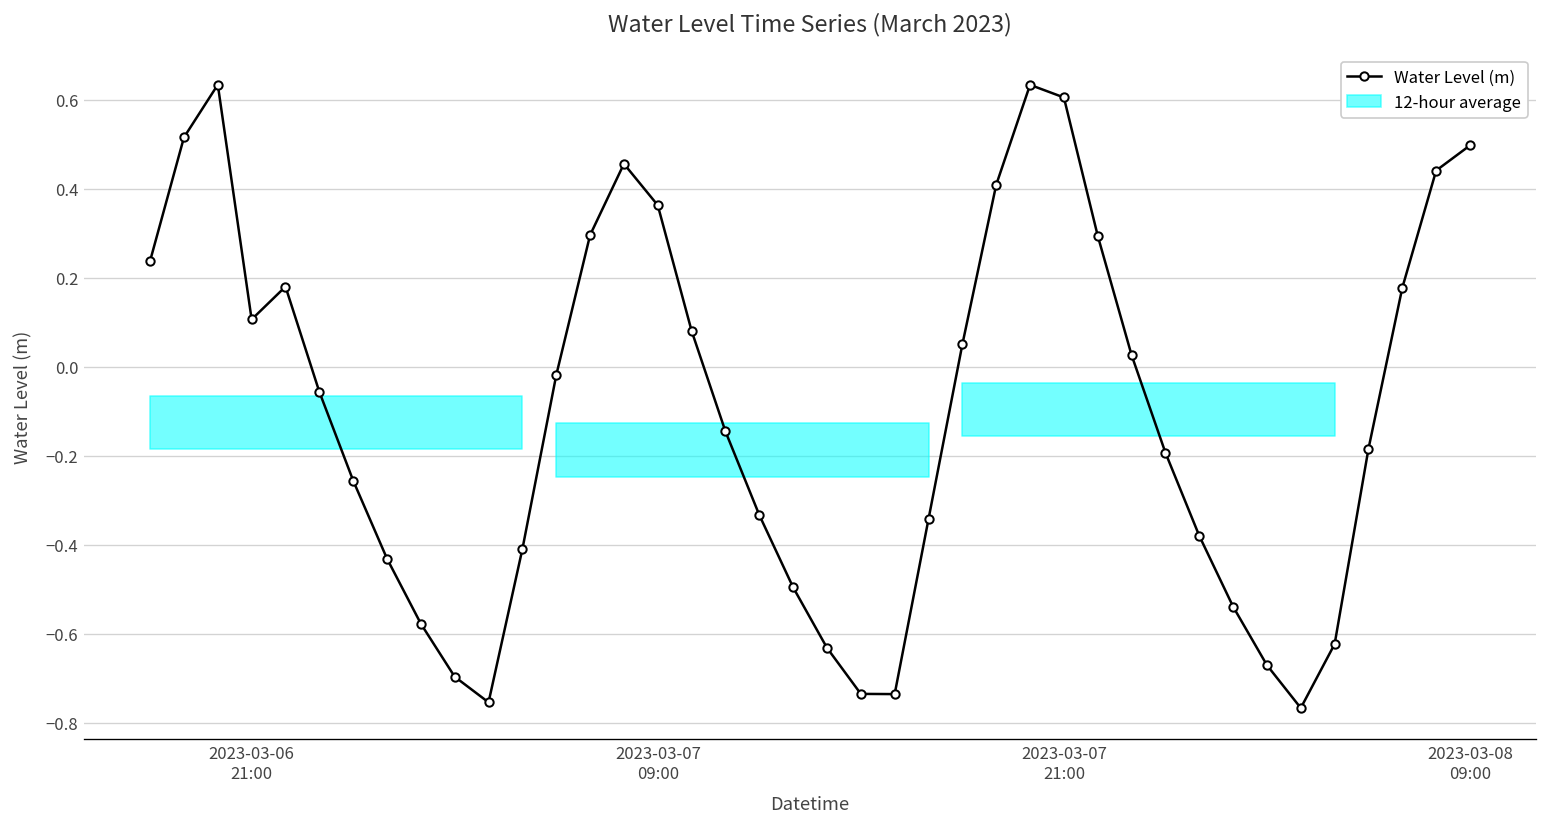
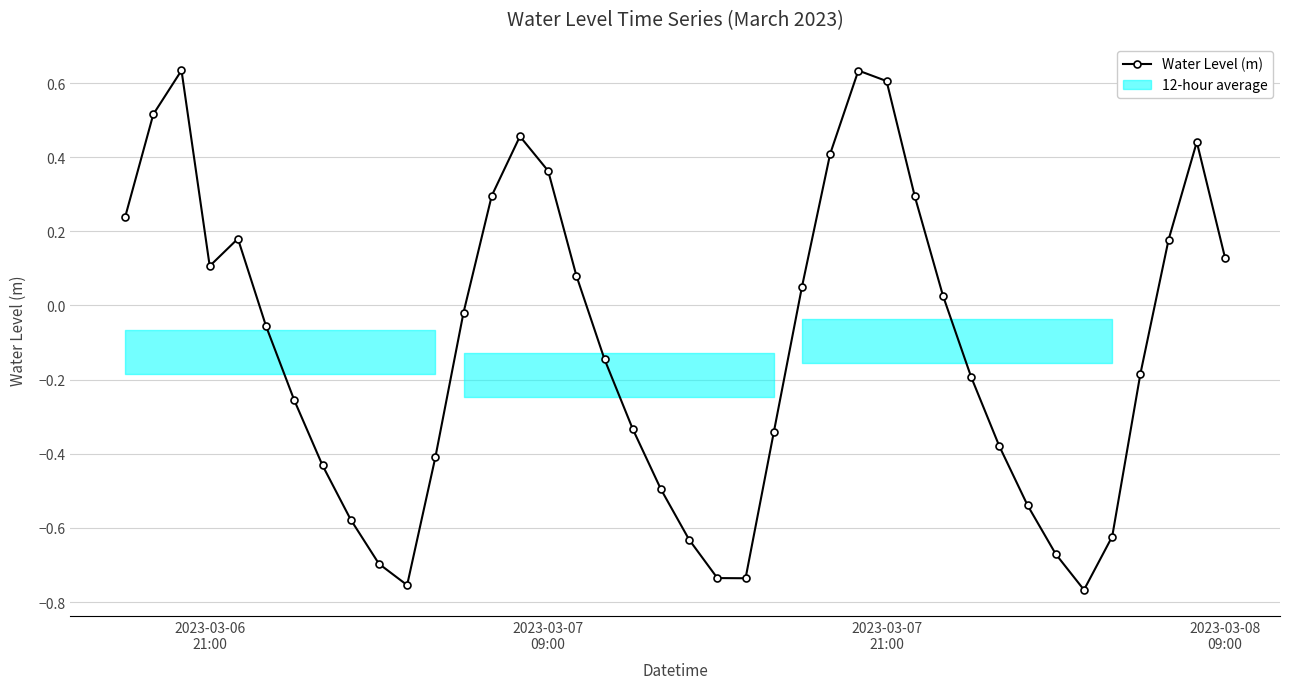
Water Level (m), 2023-03-08 09:00: 0.50 -> 0.13
